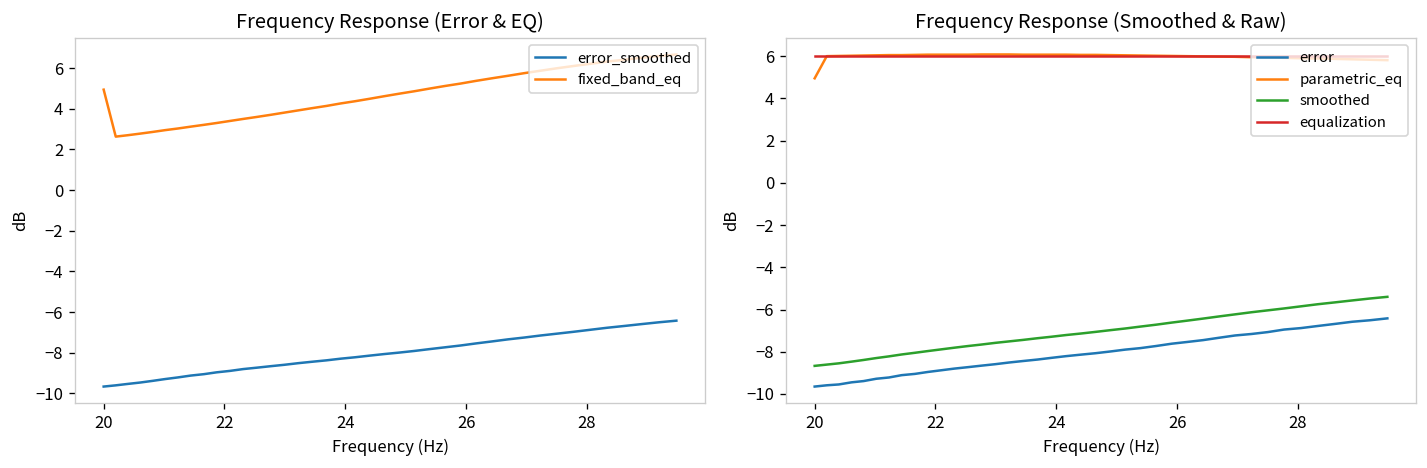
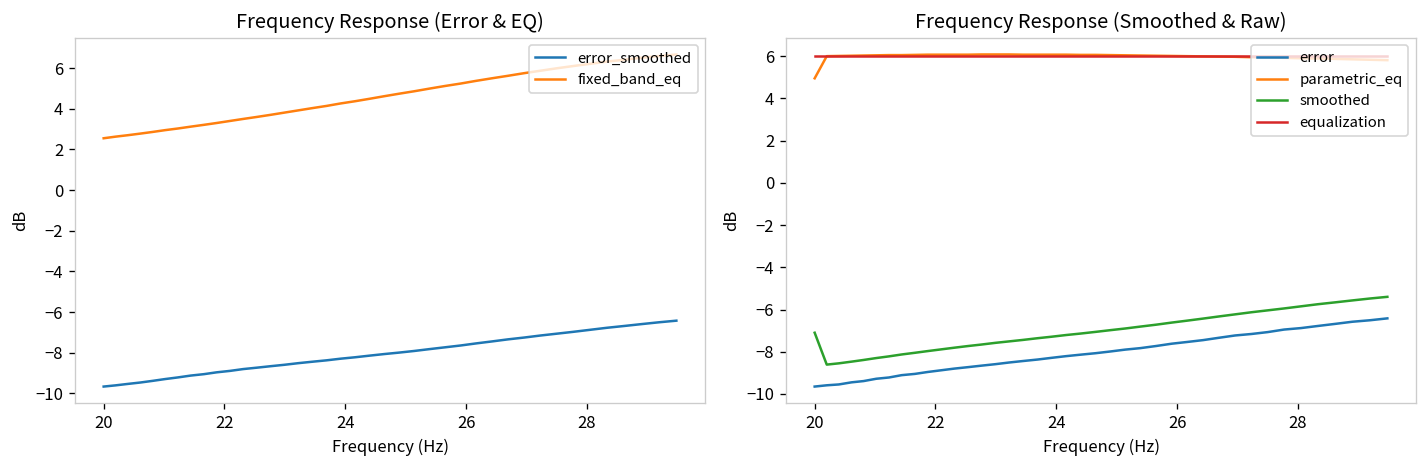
Frequency Response (Error & EQ), fixed_band_eq, 20: 4.9 -> 2.6
Frequency Response (Smoothed & Raw), smoothed, 20: -8.7 -> -7.1
